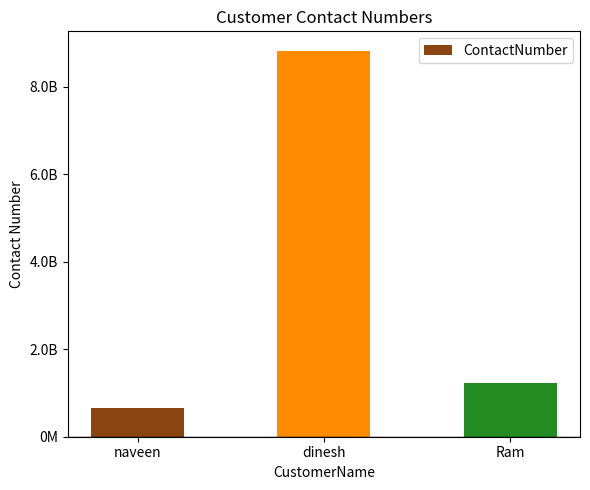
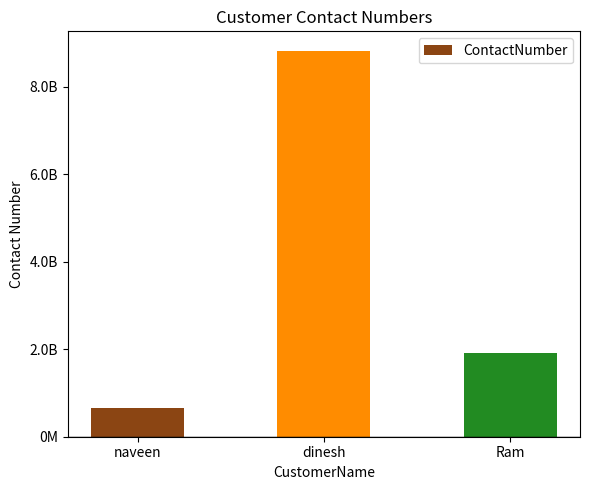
Ram: 1200000000 -> 1900000000
